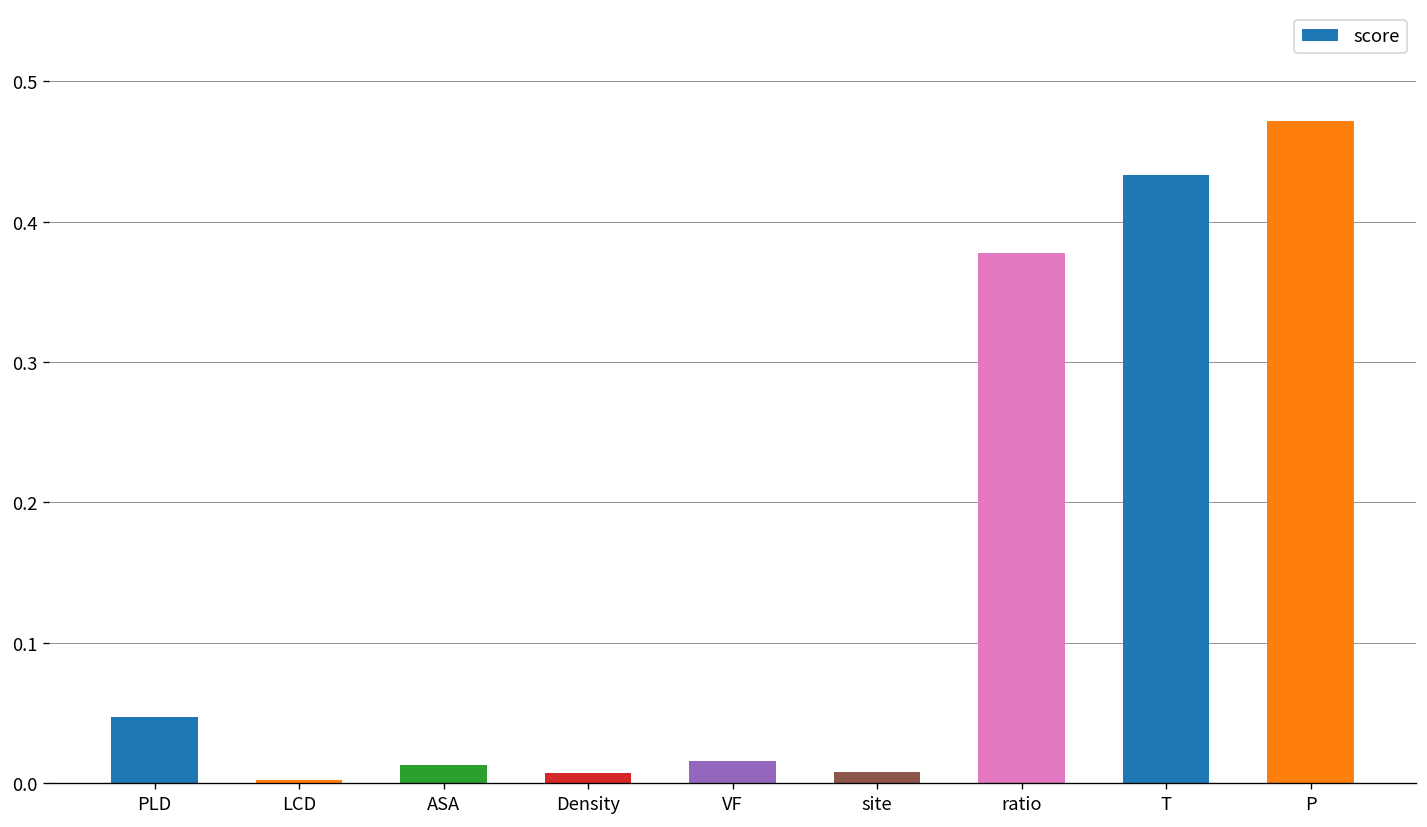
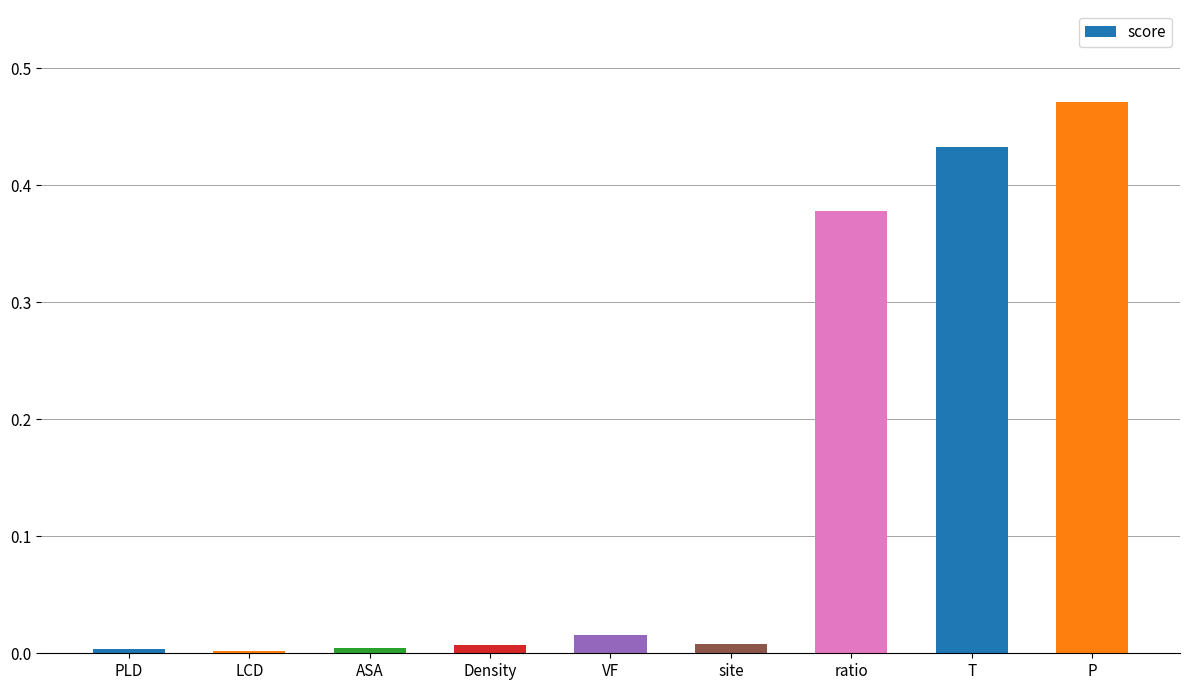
PLD: 0.047 -> 0.003
ASA: 0.013 -> 0.005
